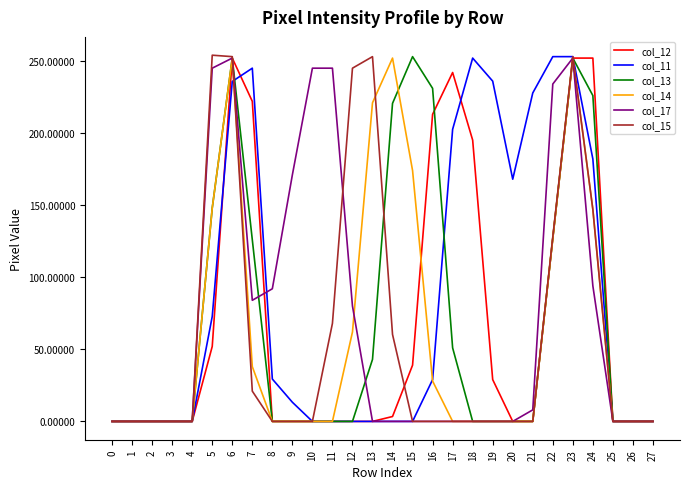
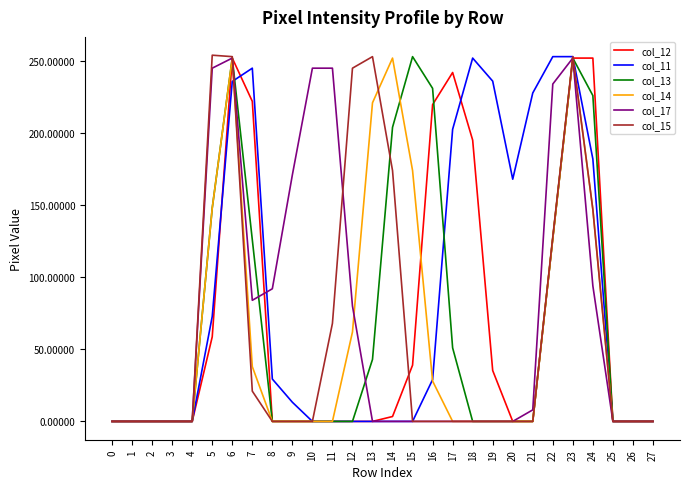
col_12, 5: 52 -> 59
col_13, 14: 221 -> 204
col_15, 14: 60 -> 174
col_12, 16: 213 -> 220
col_12, 19: 29 -> 35
